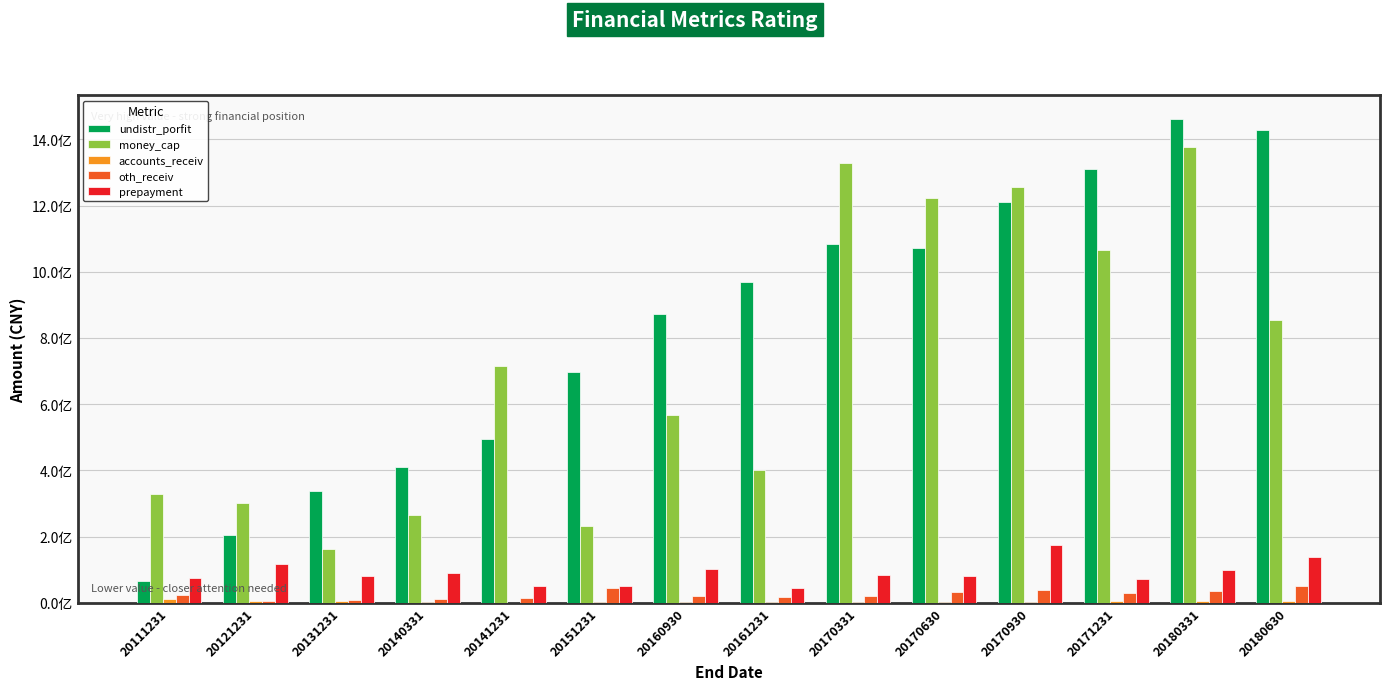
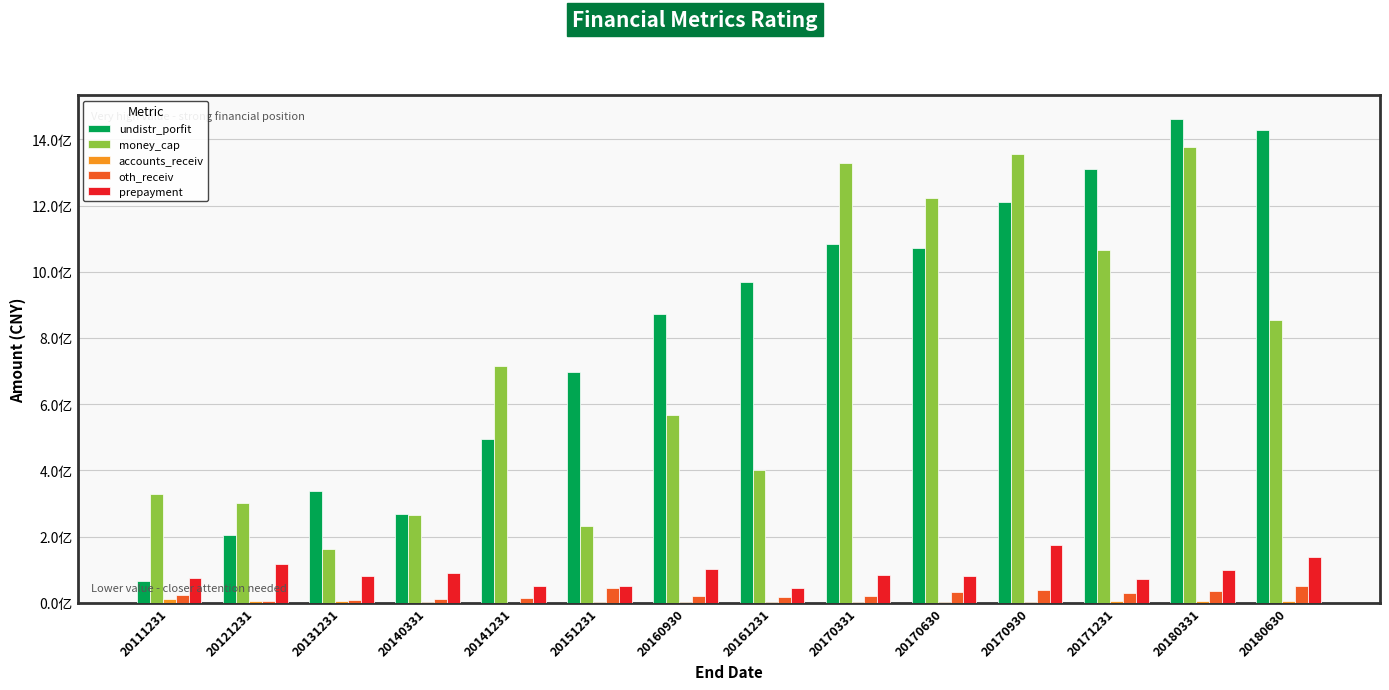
undistr_porfit, 20140331: 4.1亿 -> 2.7亿
money_cap, 20170930: 12.6亿 -> 13.6亿
